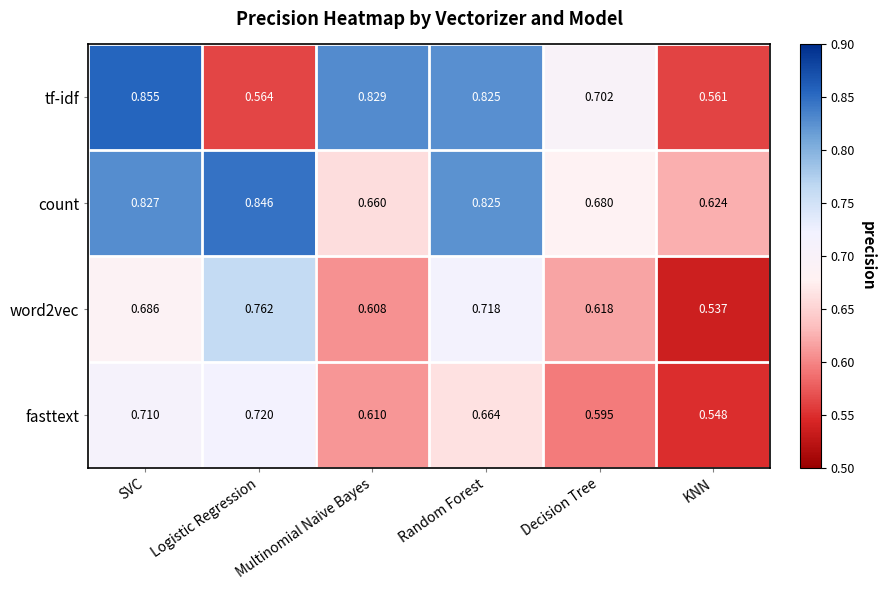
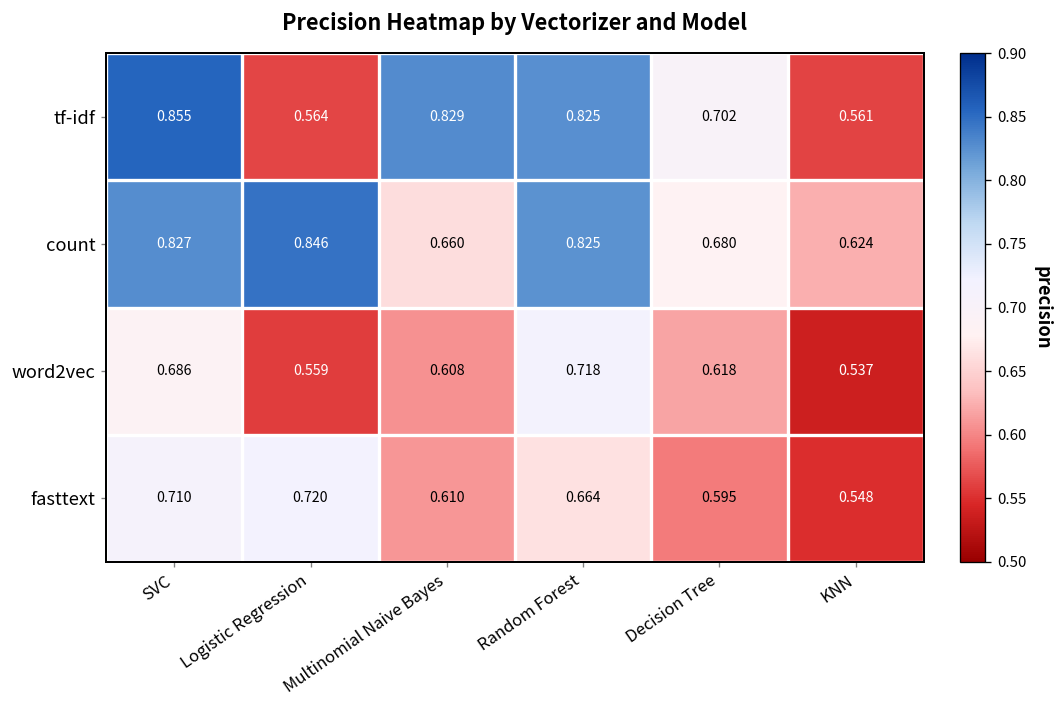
word2vec, Logistic Regression: 0.762 -> 0.559
